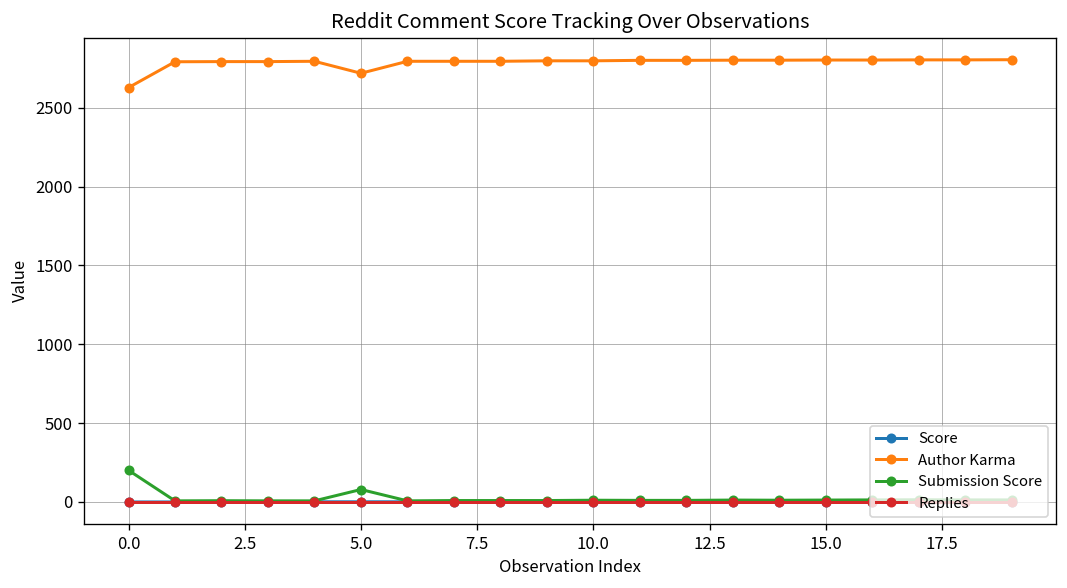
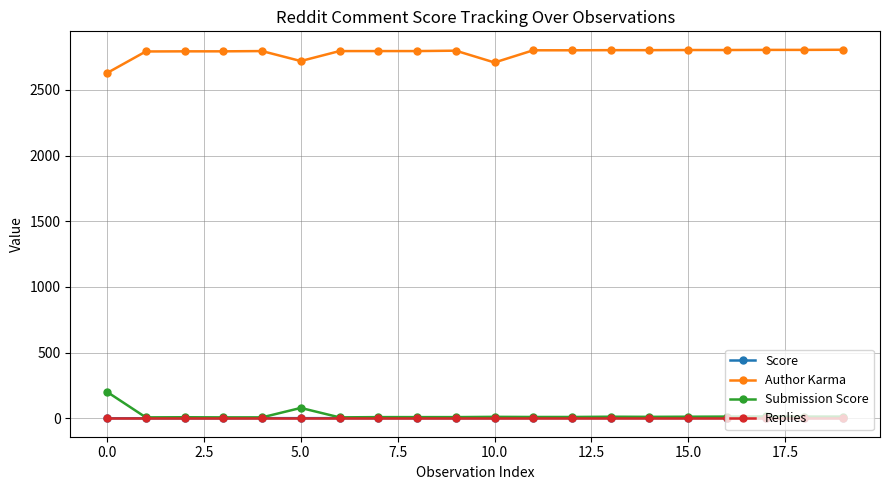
Author Karma, 10.0: 2800 -> 2710
